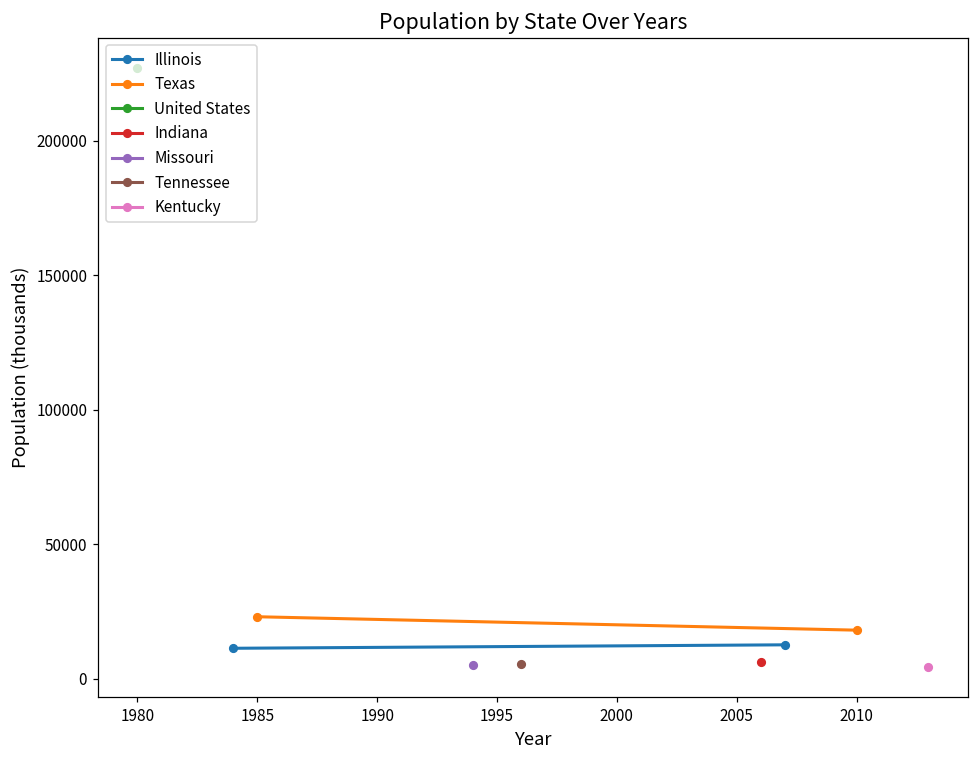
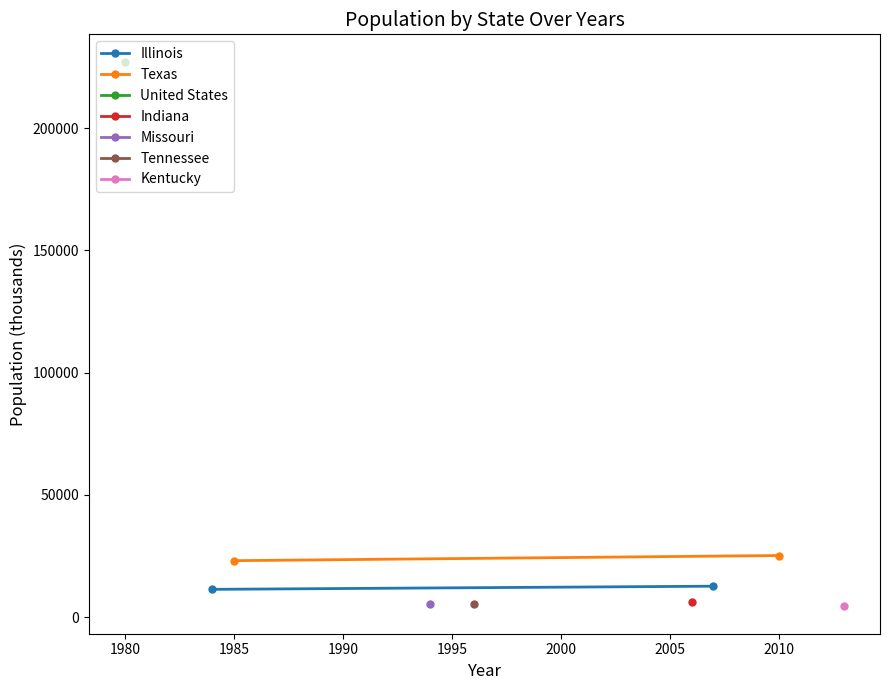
Texas, 2010: 18000 -> 25000
